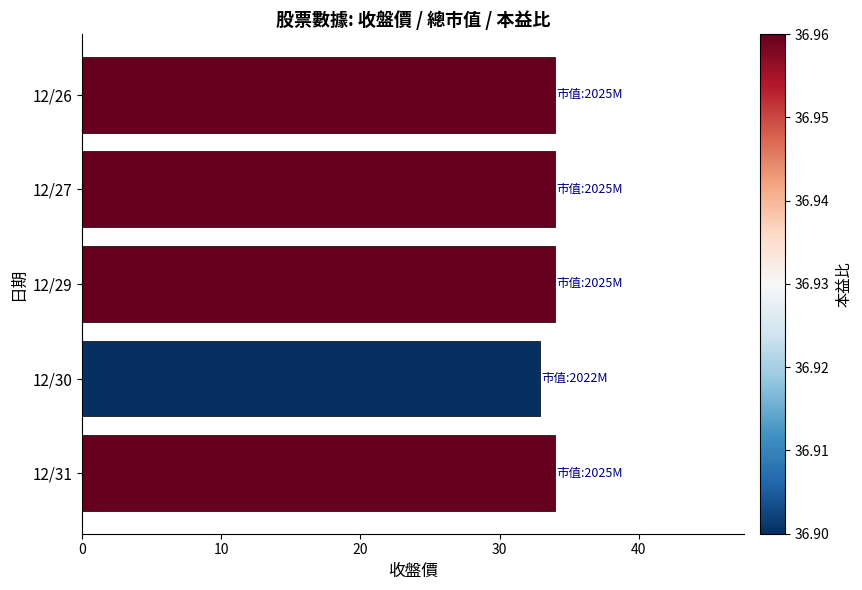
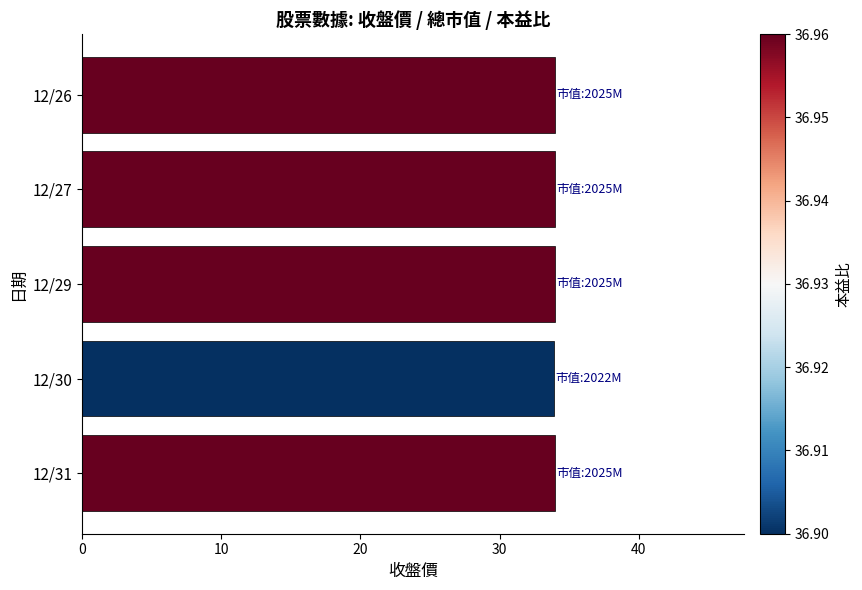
12/30: 32.9 -> 34.0
